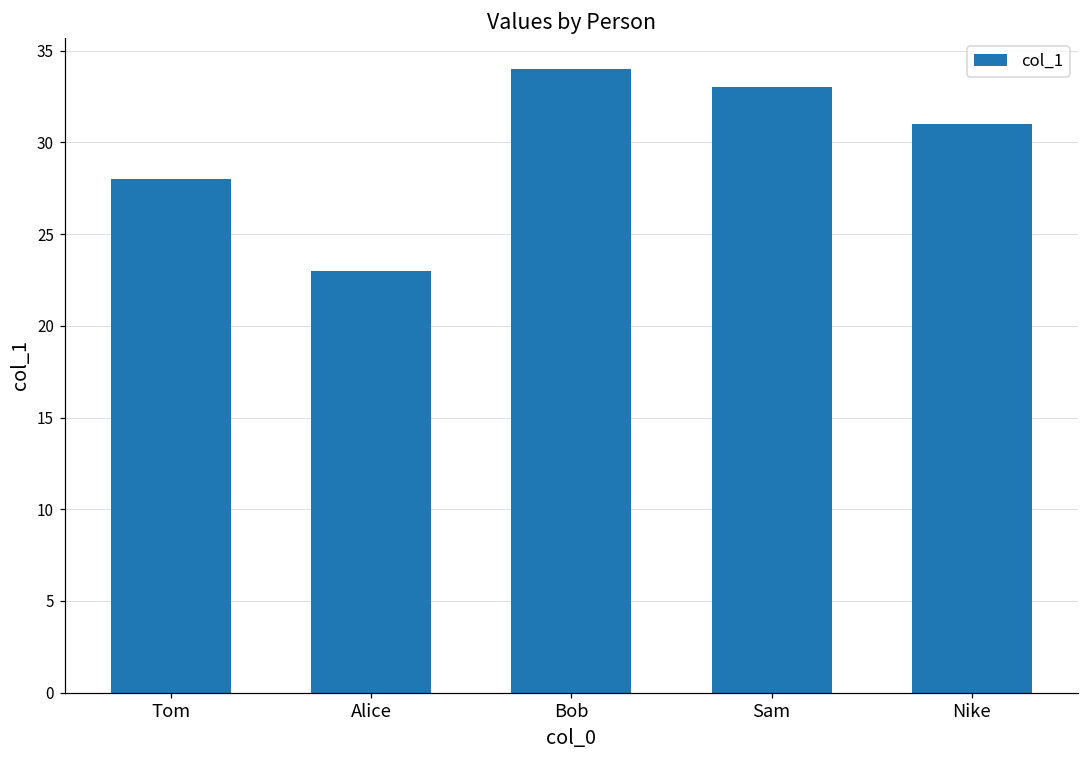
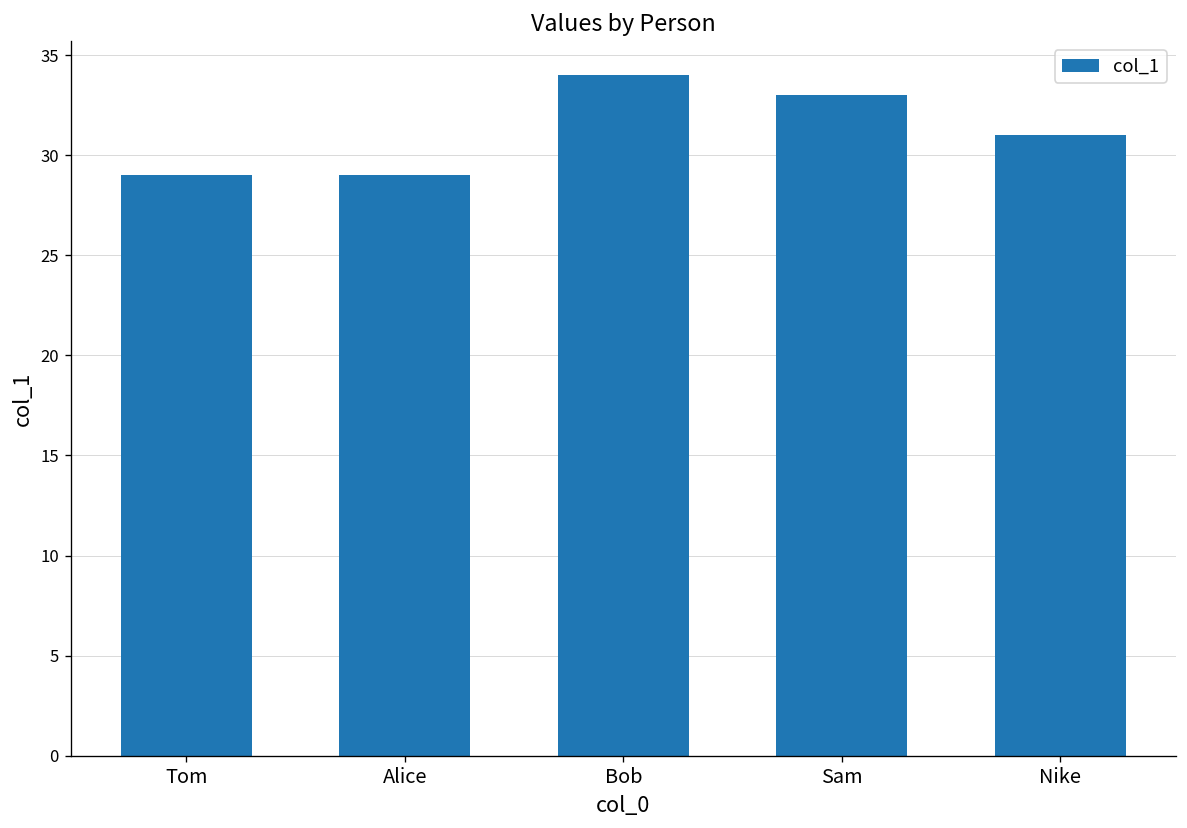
Tom: 28 -> 29
Alice: 23 -> 29
